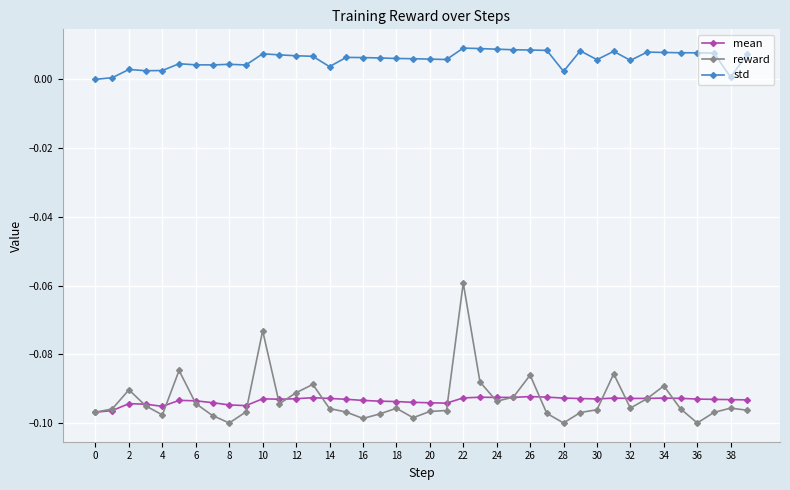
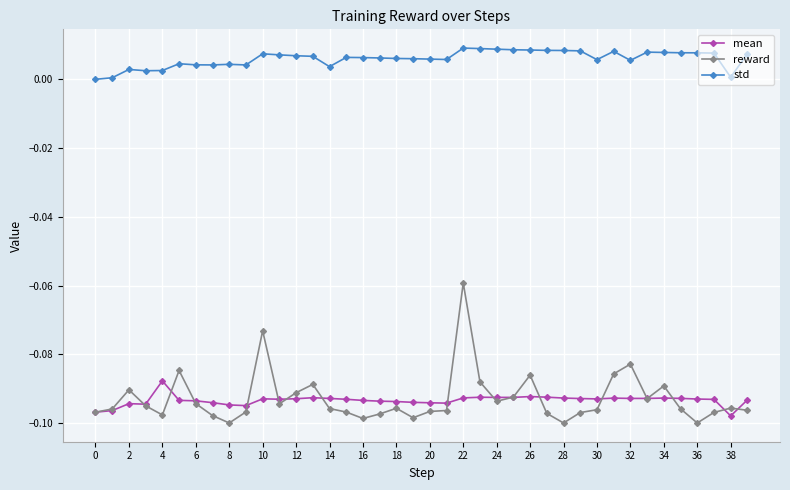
mean, 4: -0.095 -> -0.088
std, 28: 0.002 -> 0.008
reward, 32: -0.096 -> -0.083
mean, 38: -0.093 -> -0.098
